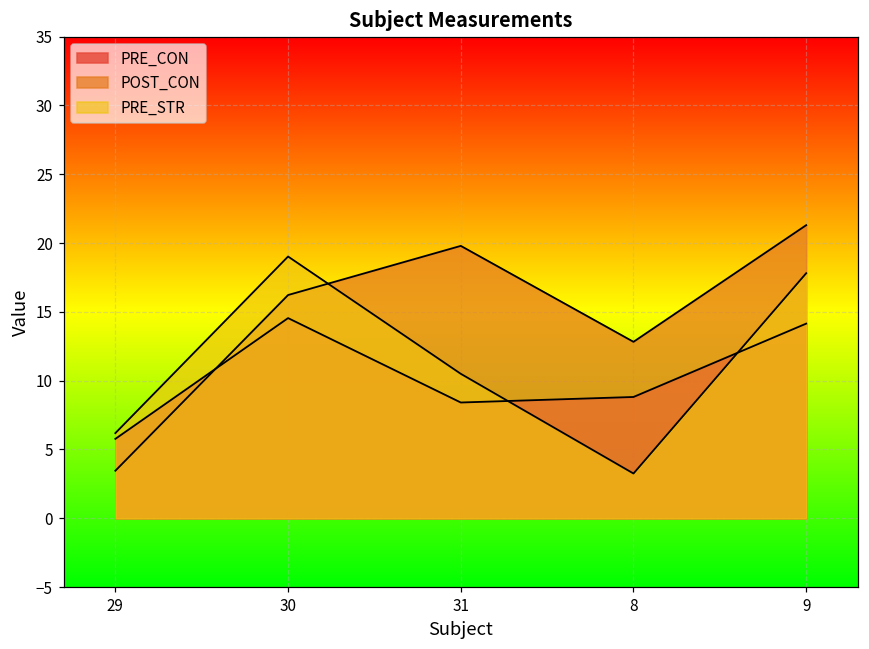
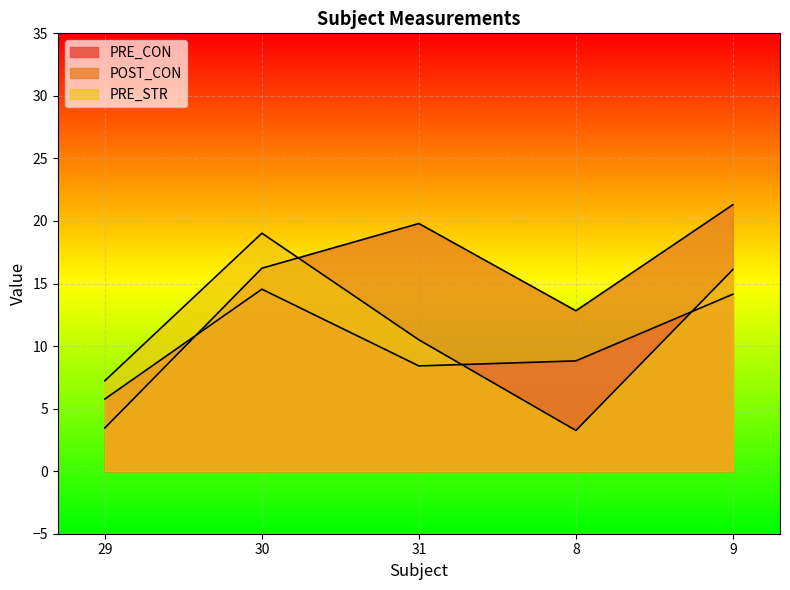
PRE_STR, 29: 6.2 -> 7.2
PRE_STR, 9: 17.8 -> 16.1
